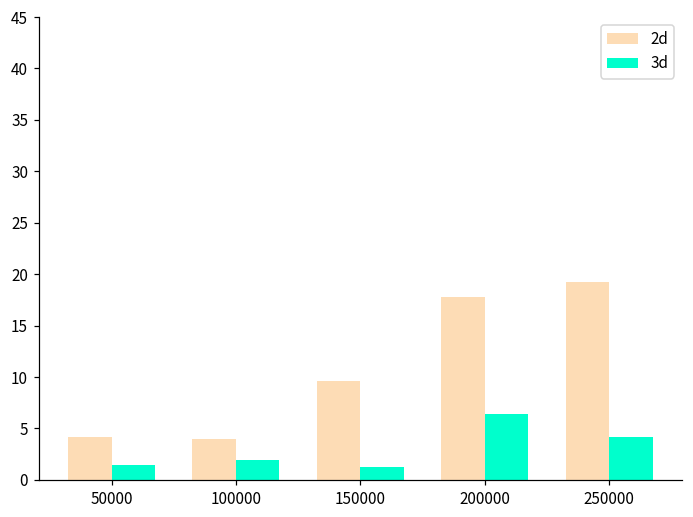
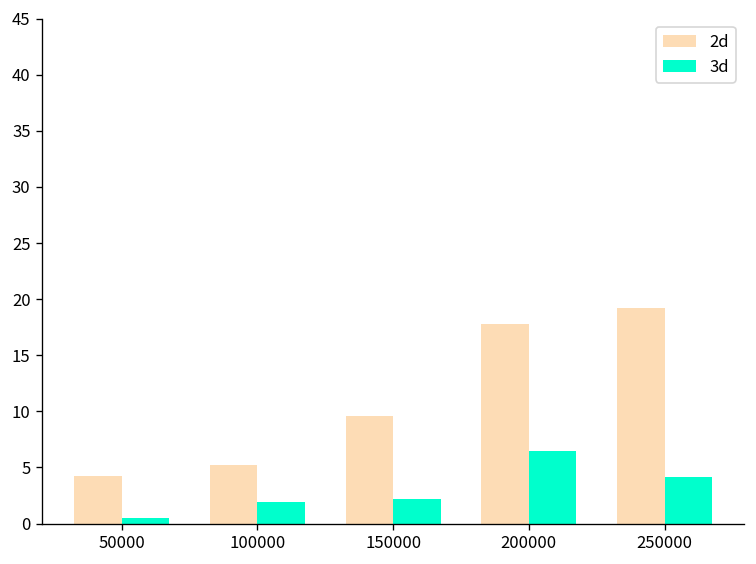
3d, 50000: 1.5 -> 0.5
2d, 100000: 4 -> 5
3d, 150000: 1 -> 2
